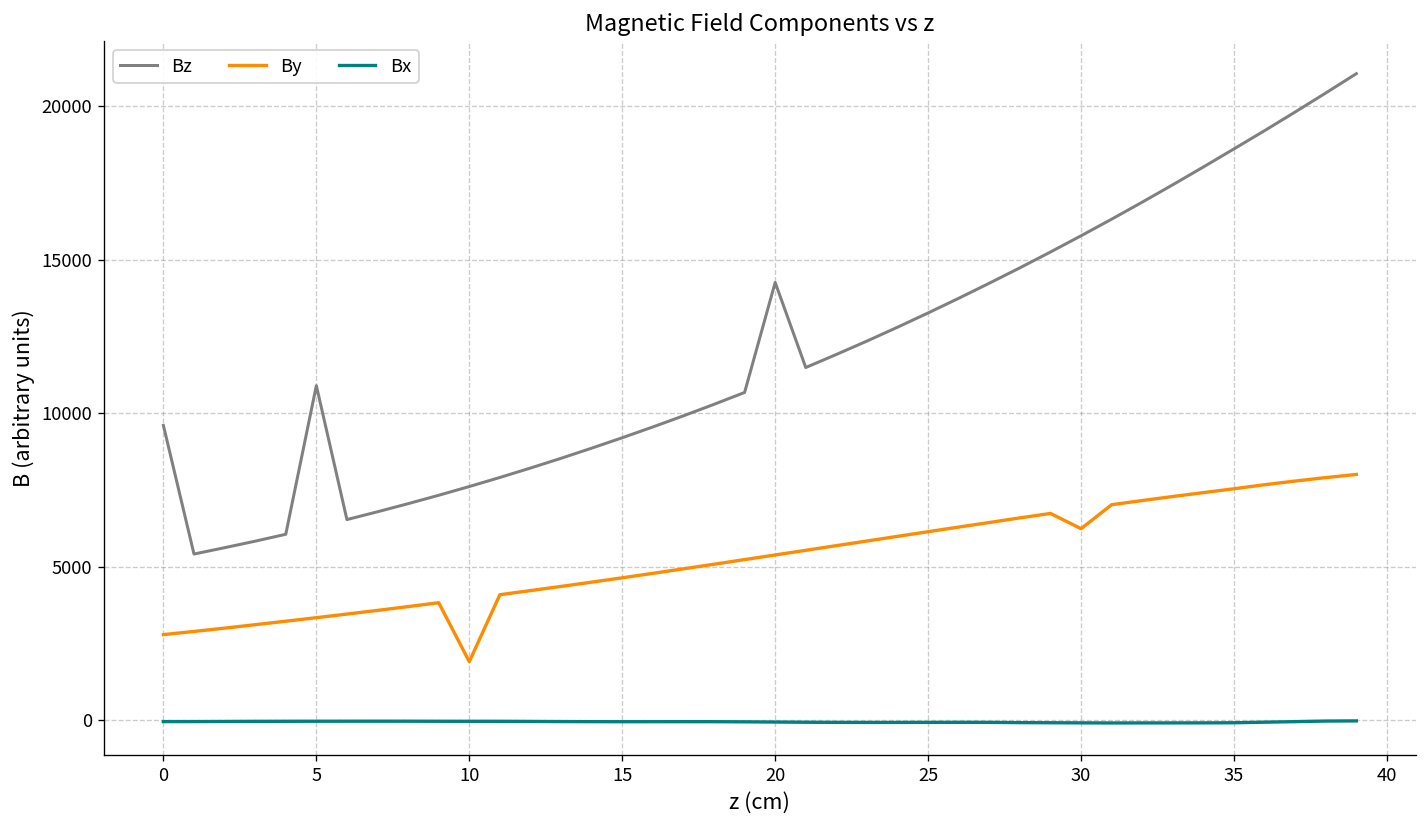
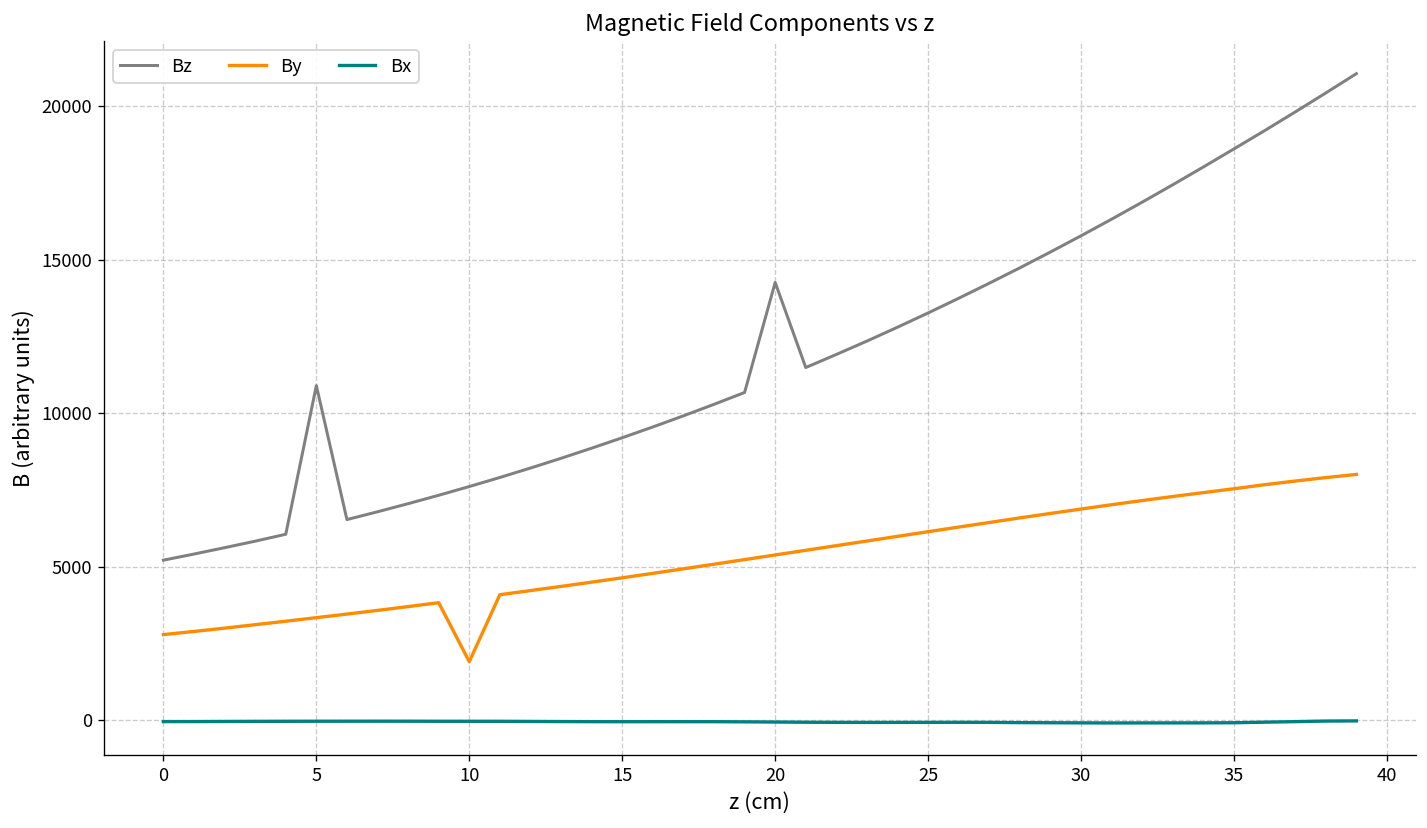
Bz, 0: 9600 -> 5200
By, 30: 6200 -> 6900
